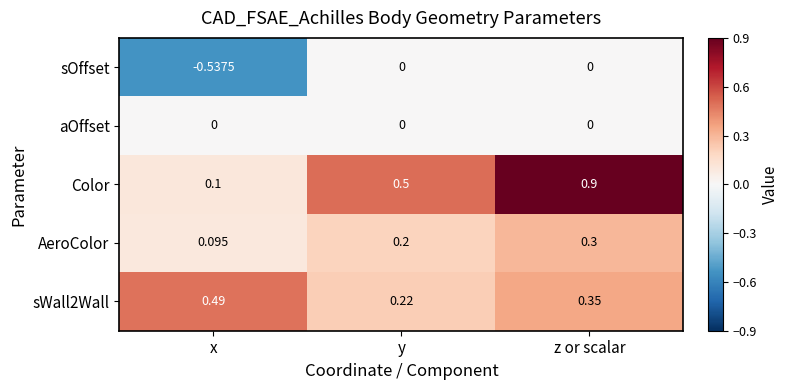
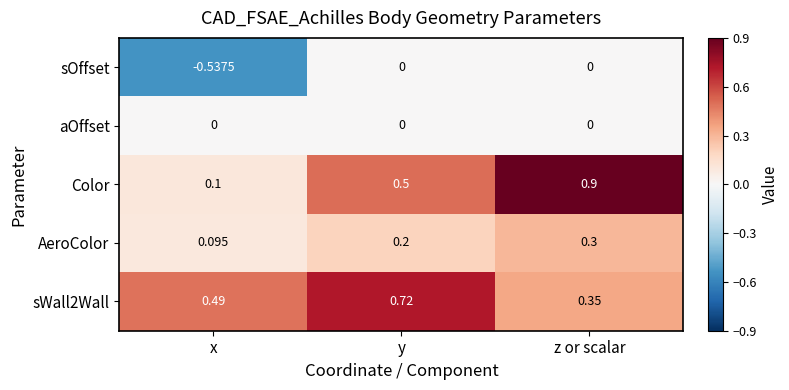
sWall2Wall, y: 0.22 -> 0.72
